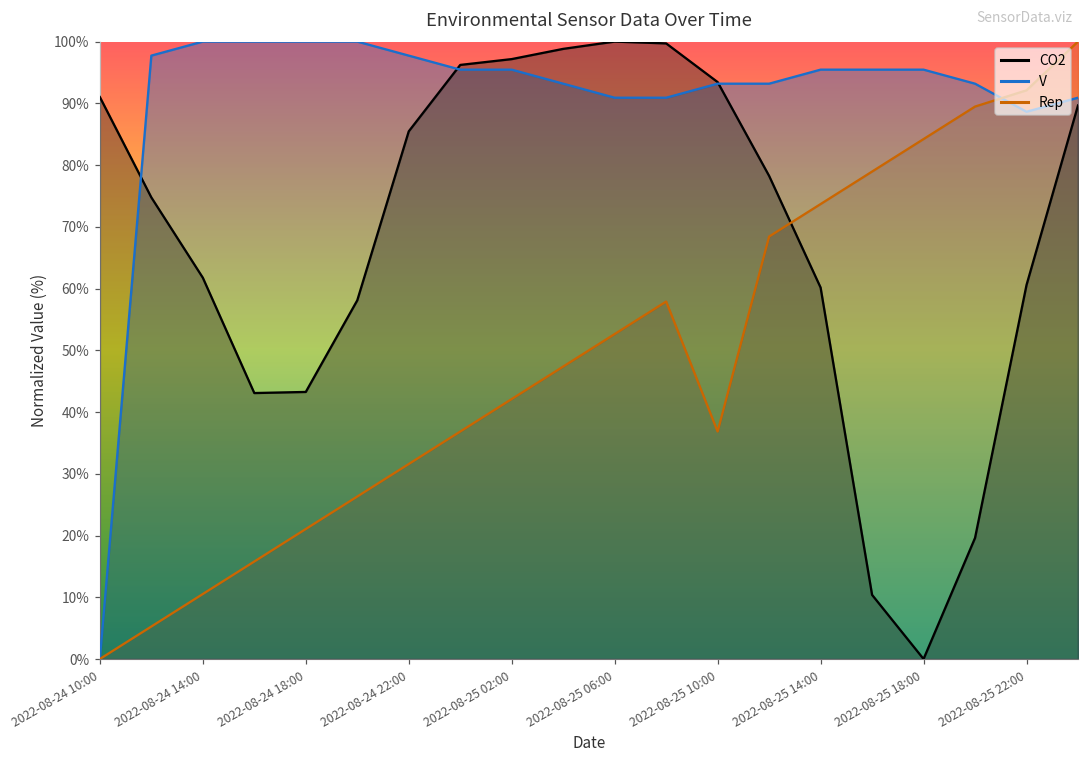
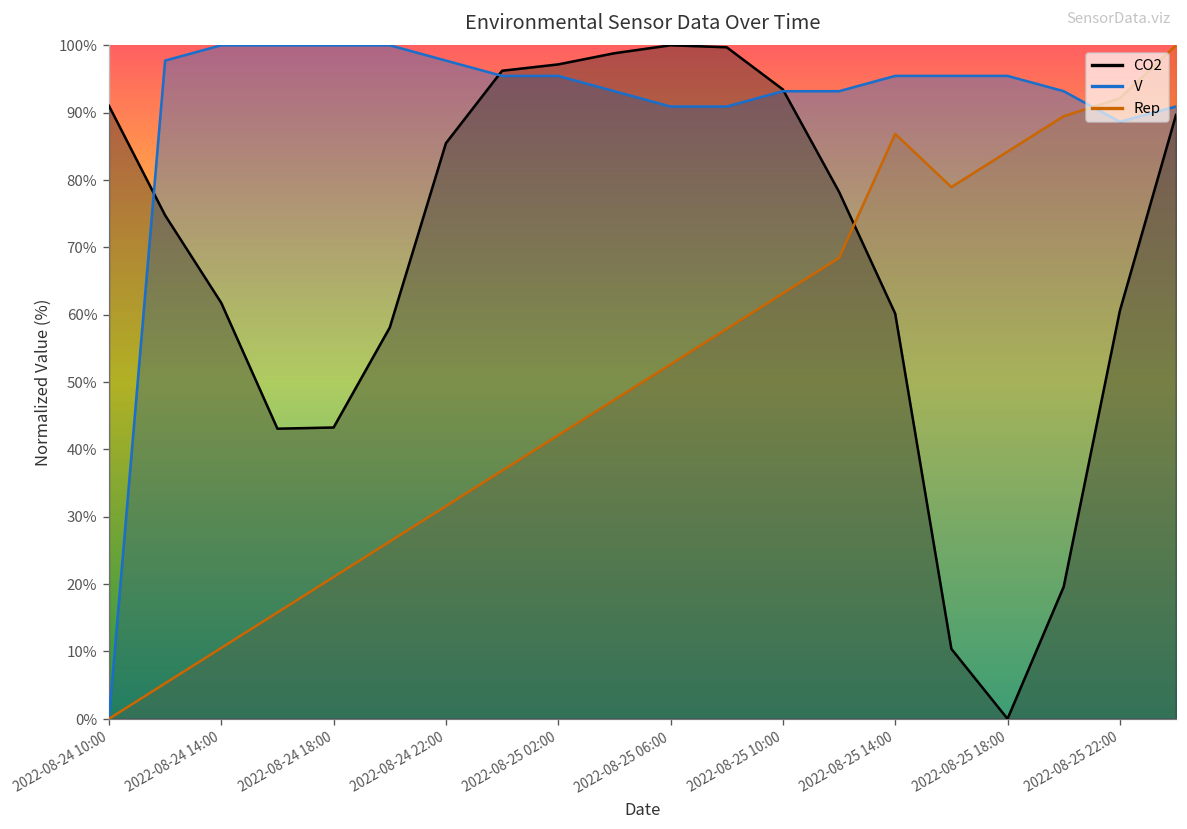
Rep, 2022-08-25 10:00: 37% -> 63%
Rep, 2022-08-25 14:00: 74% -> 87%
